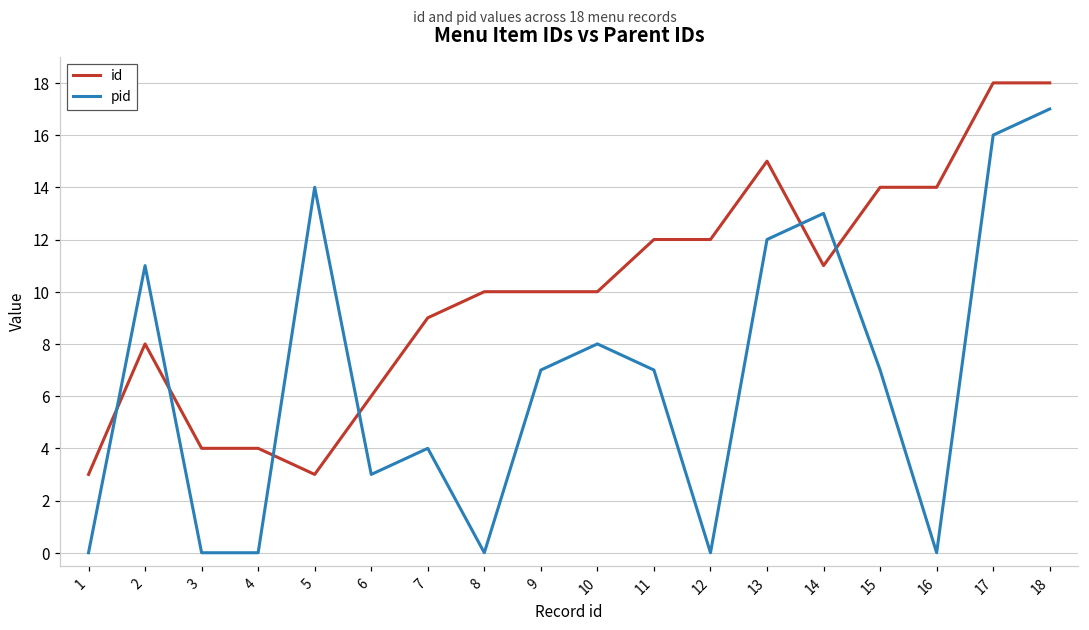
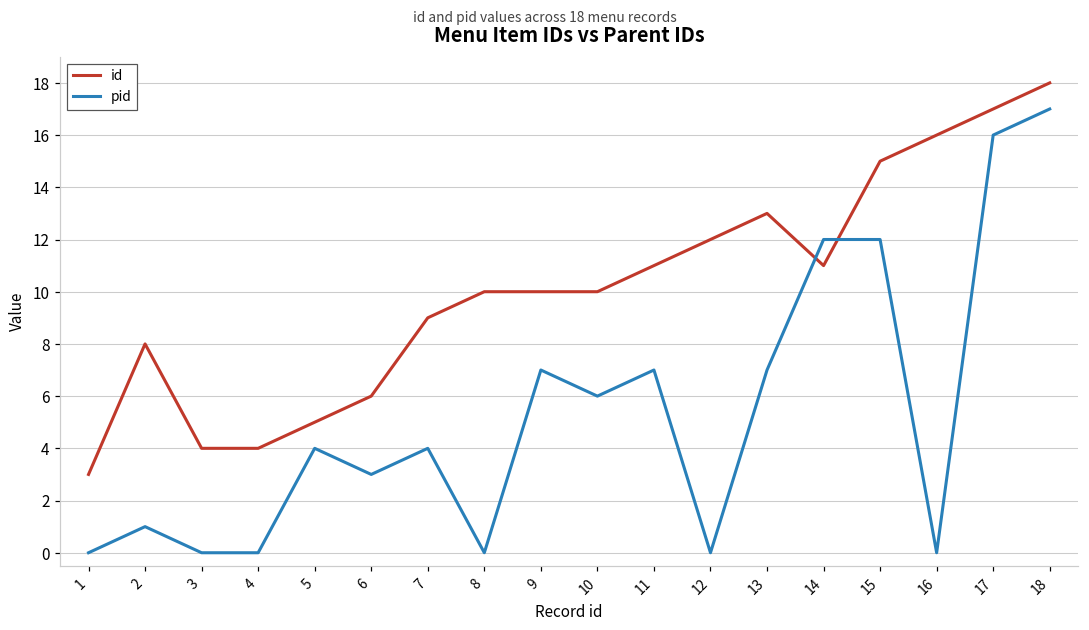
pid, 2: 11 -> 1
id, 5: 3 -> 5
pid, 5: 14 -> 4
pid, 10: 8 -> 6
id, 11: 12 -> 11
id, 13: 15 -> 13
pid, 13: 12 -> 7
pid, 14: 13 -> 12
id, 15: 14 -> 15
pid, 15: 7 -> 12
id, 16: 14 -> 16
id, 17: 18 -> 17
